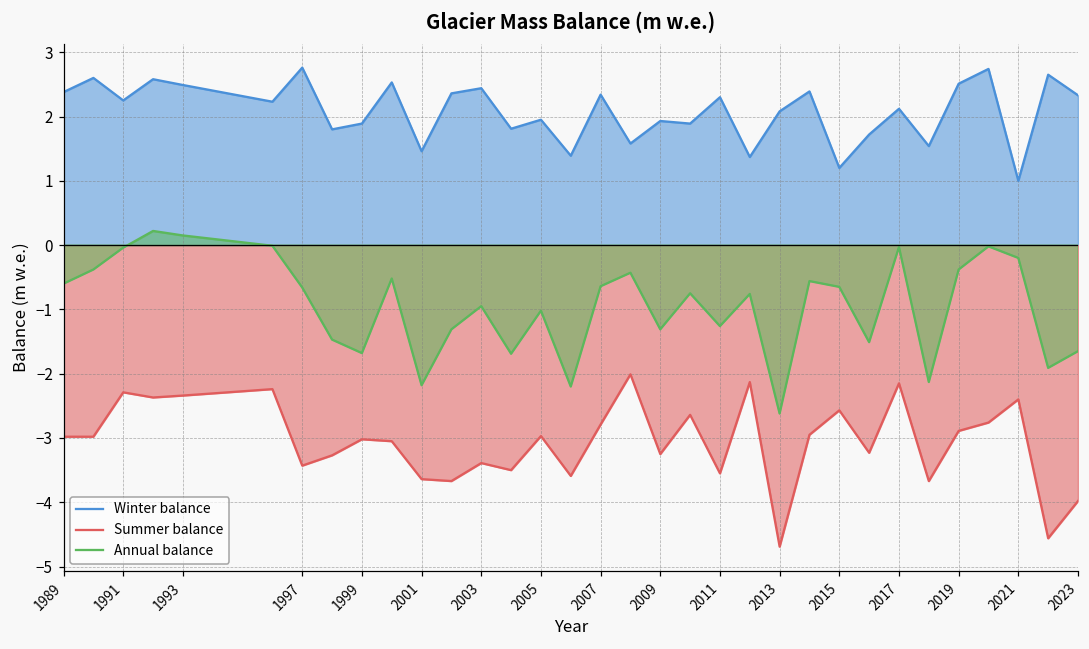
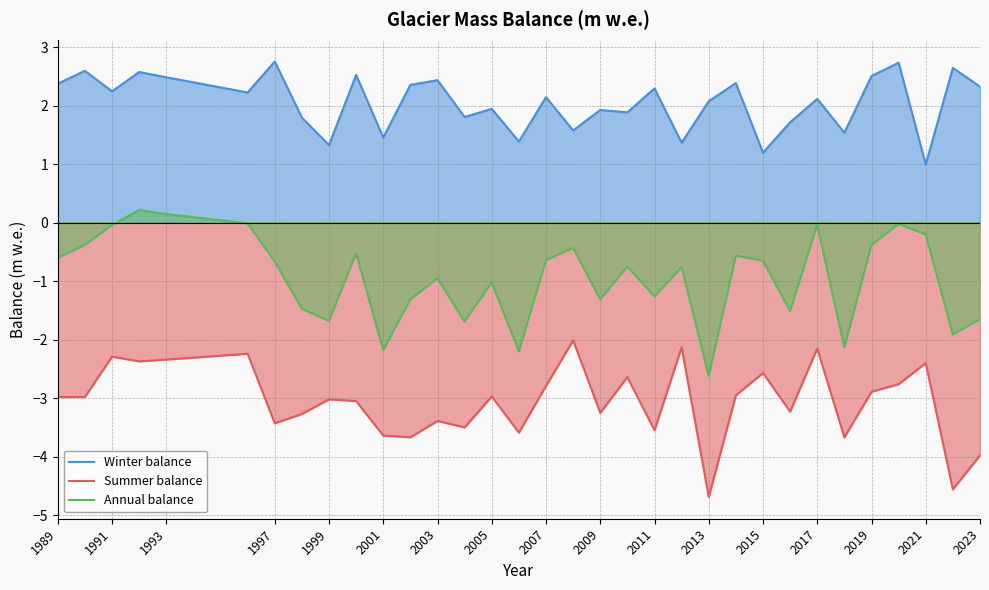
Winter balance, 1999: 1.9 -> 1.3
Winter balance, 2007: 2.3 -> 2.2
